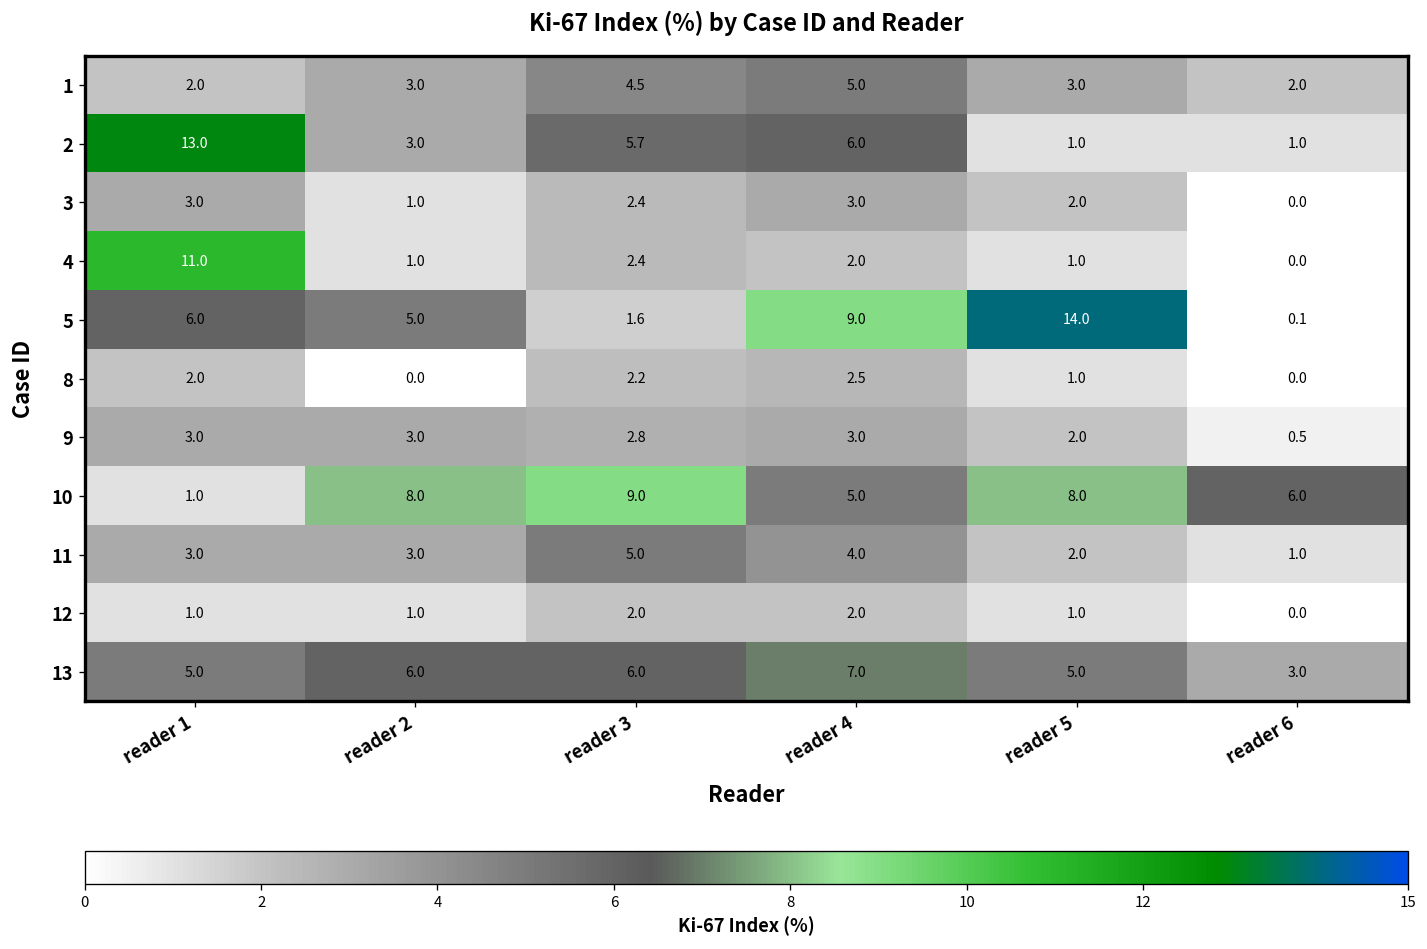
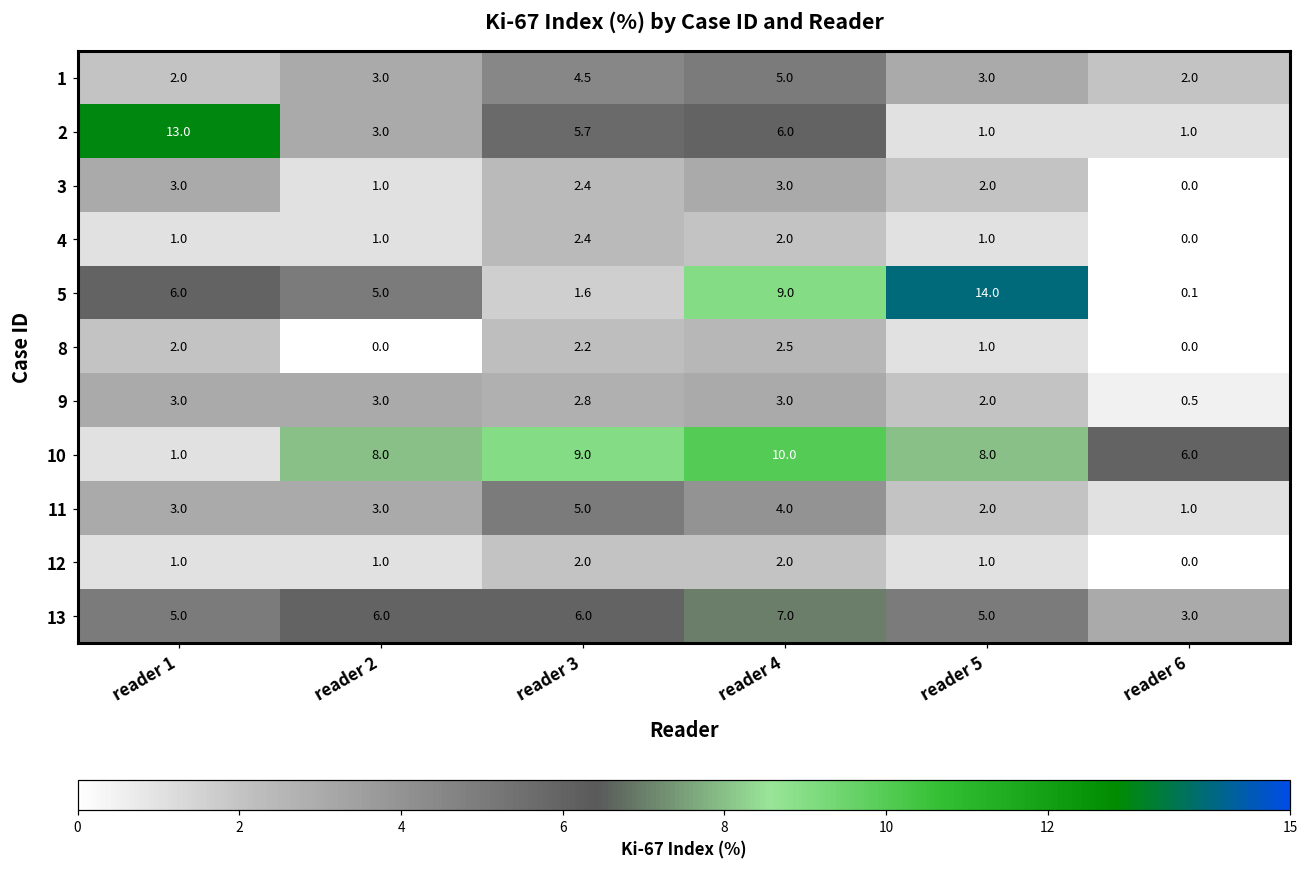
4, reader 1: 11.0 -> 1.0
10, reader 4: 5.0 -> 10.0
